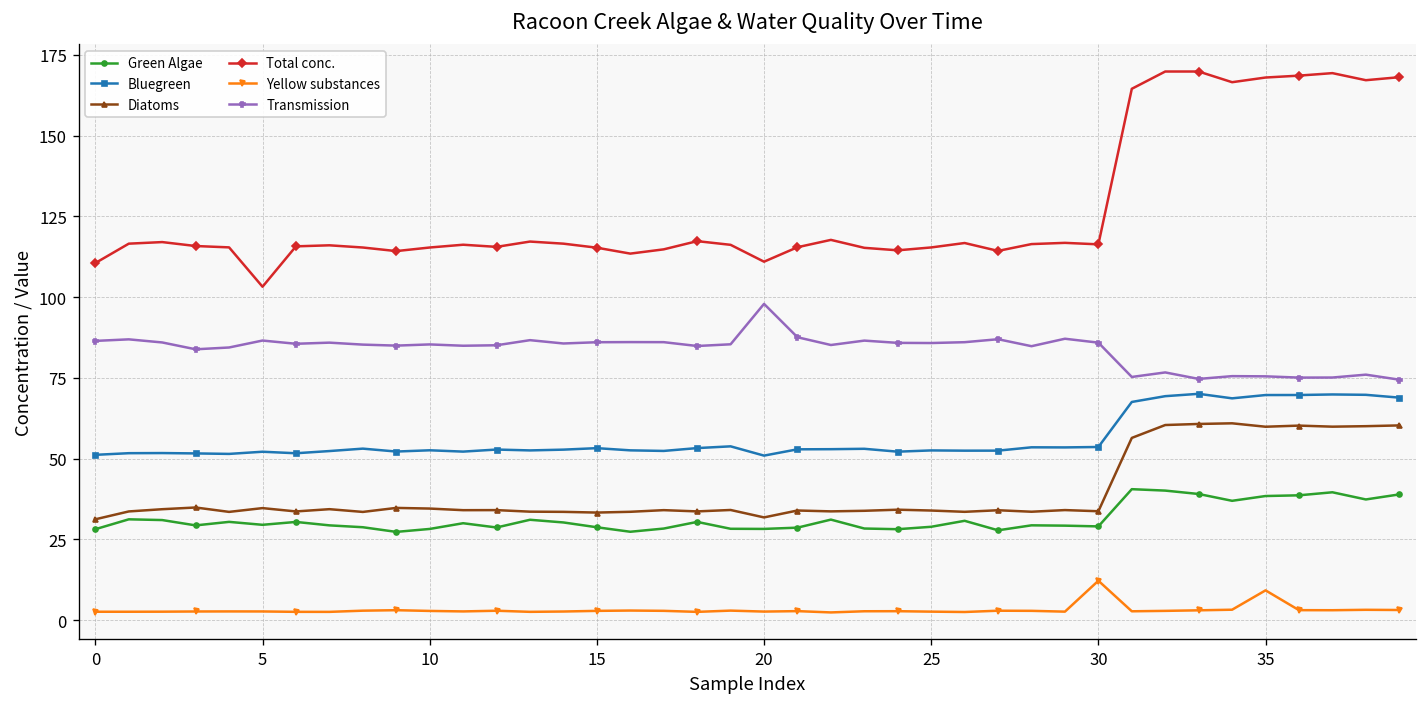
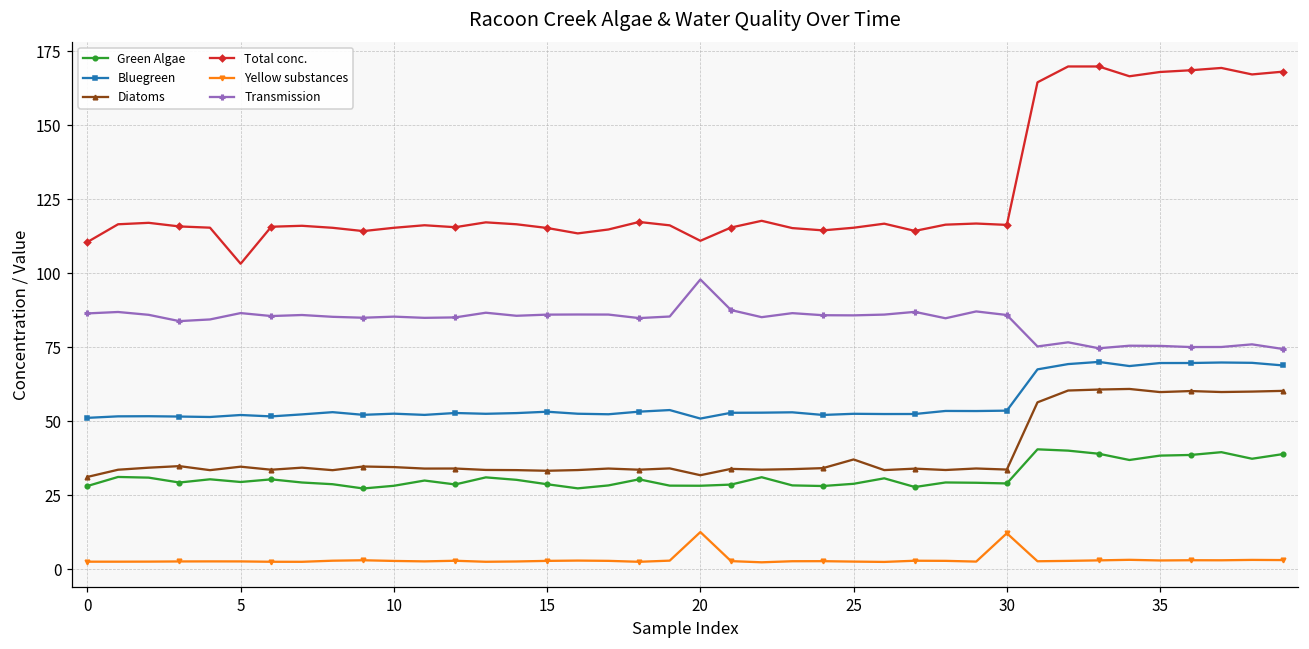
Yellow substances, 20: 3 -> 13
Diatoms, 25: 34 -> 37
Yellow substances, 35: 9 -> 3
